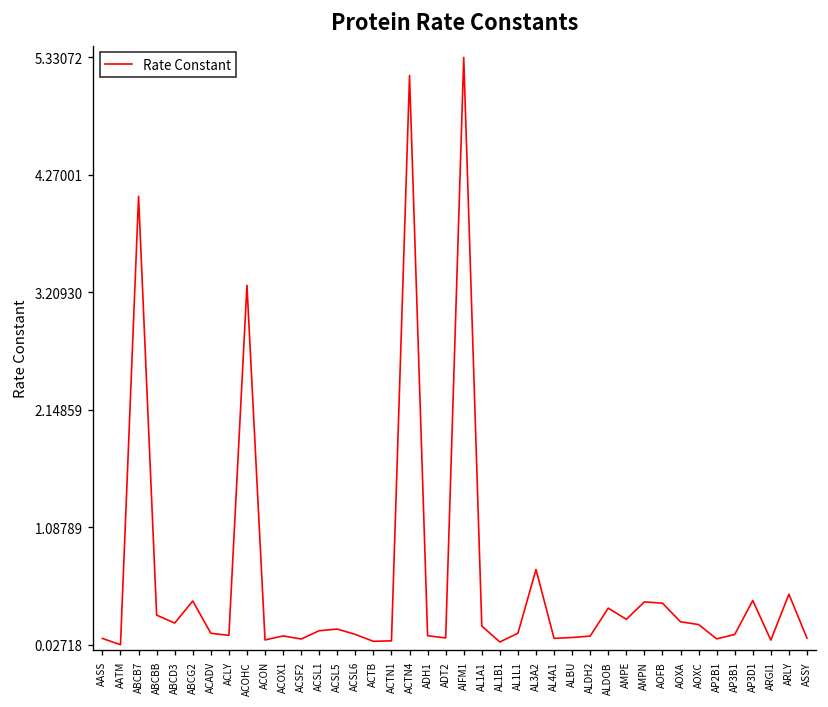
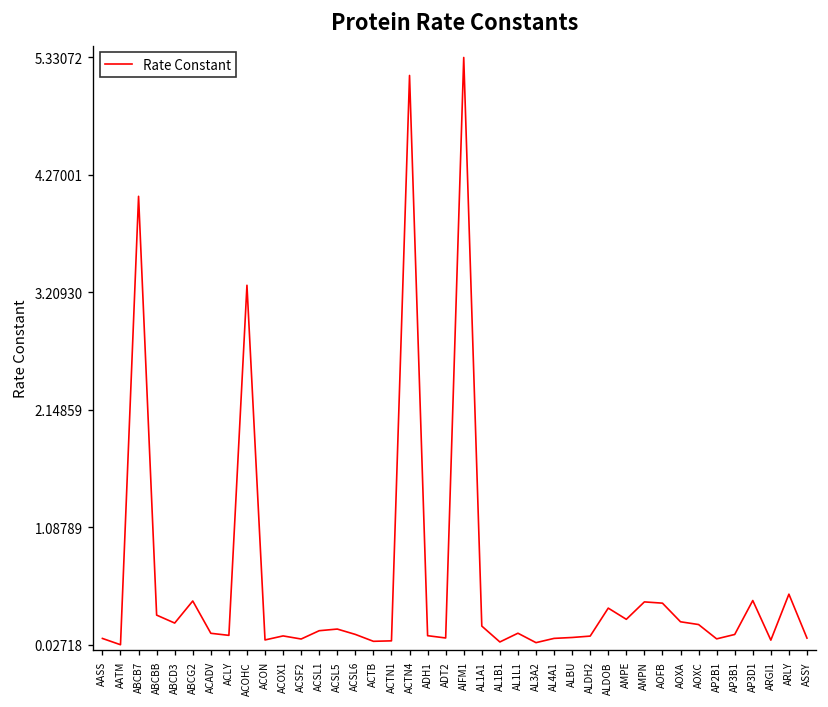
AL3A2: 0.7 -> 0.0
